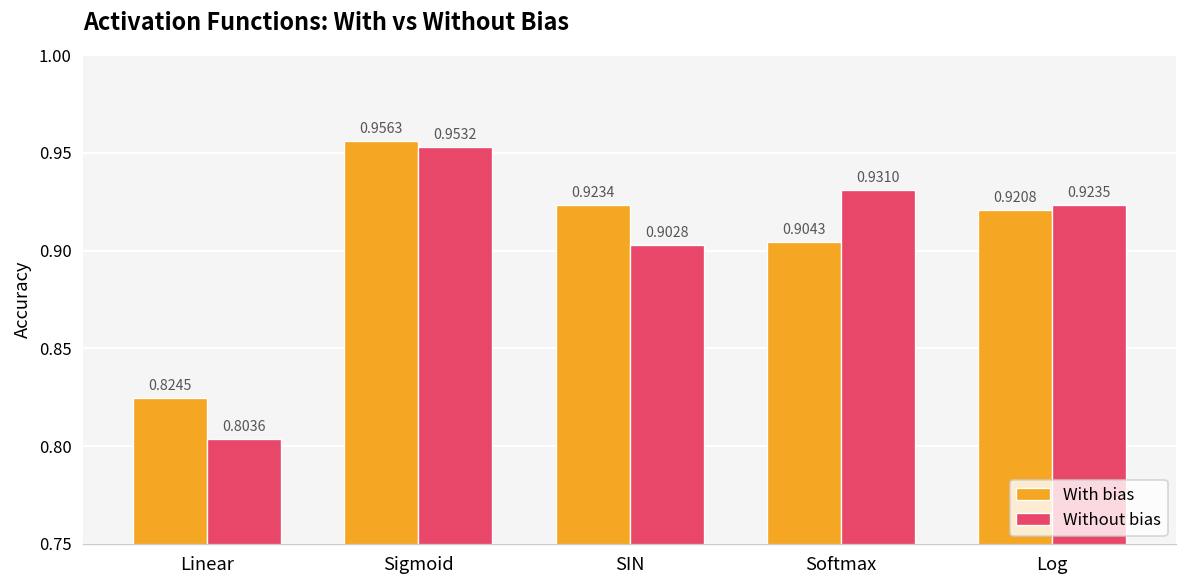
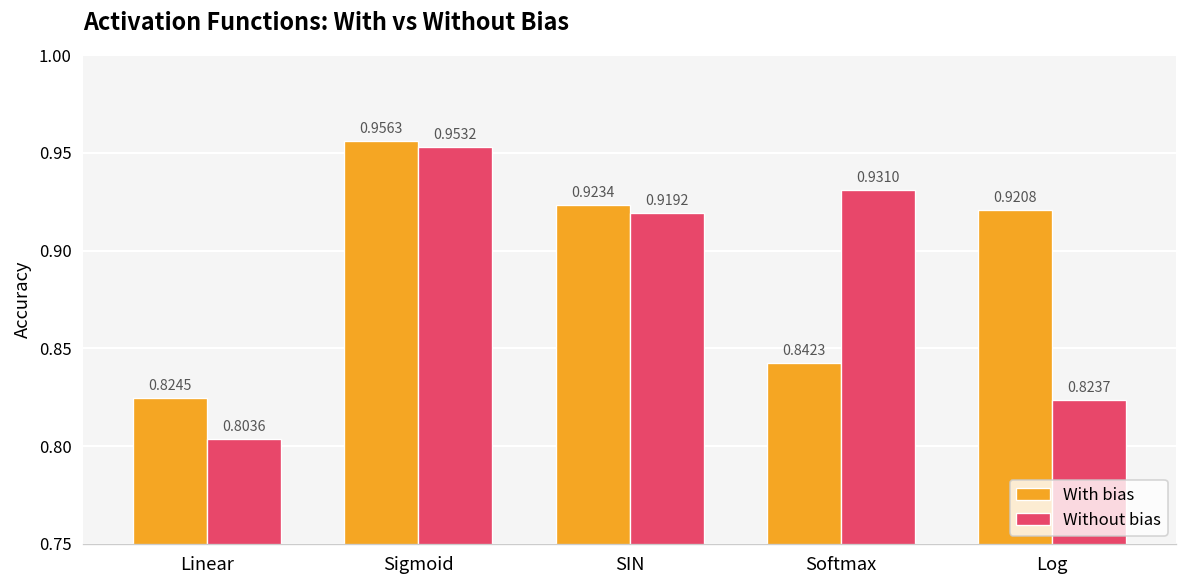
Without bias, SIN: 0.9028 -> 0.9192
With bias, Softmax: 0.9043 -> 0.8423
Without bias, Log: 0.9235 -> 0.8237
